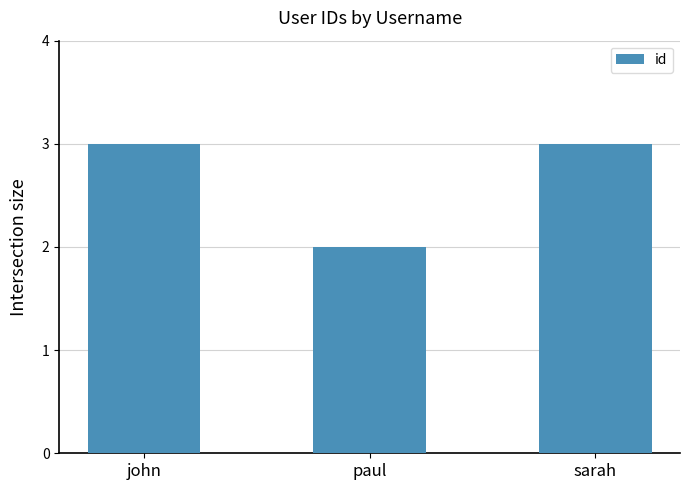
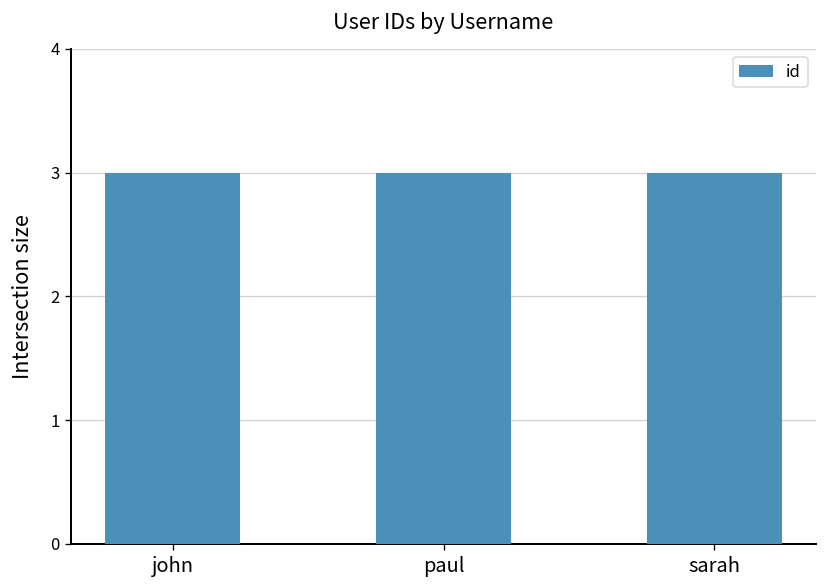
paul: 2 -> 3
